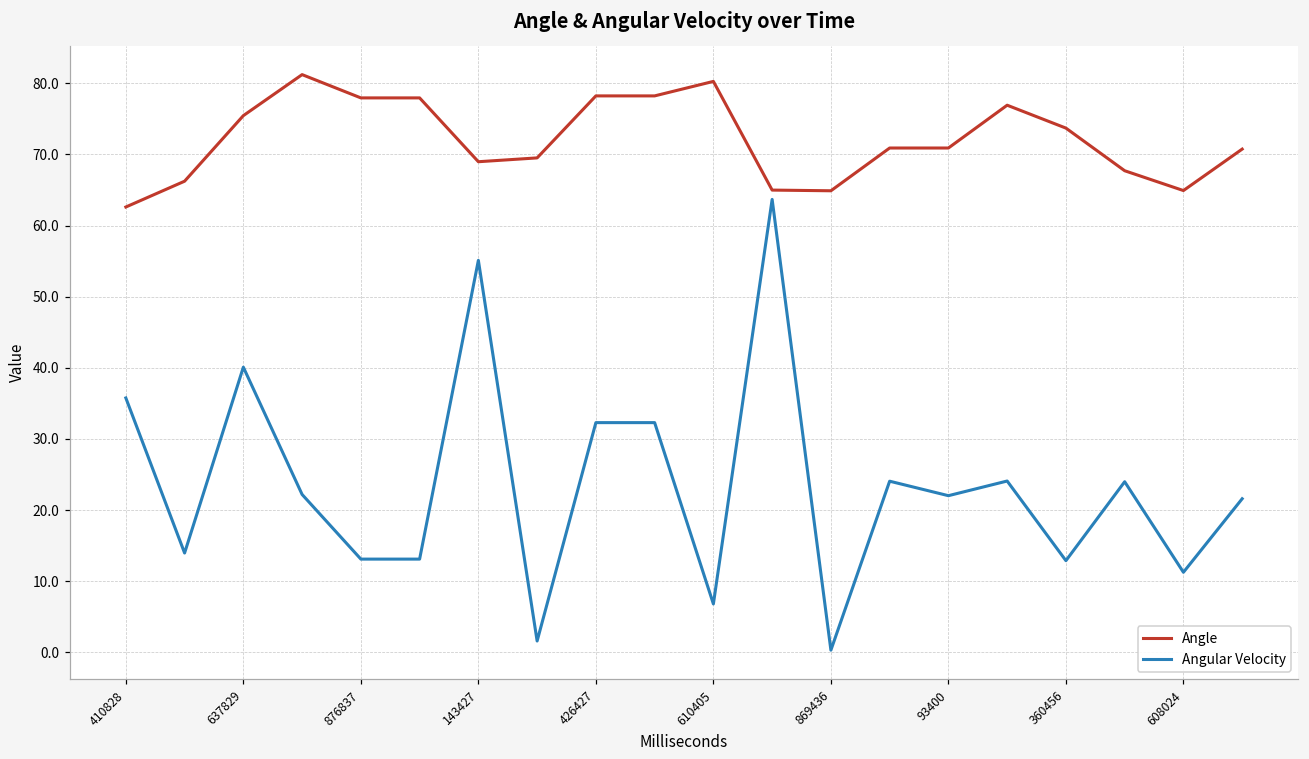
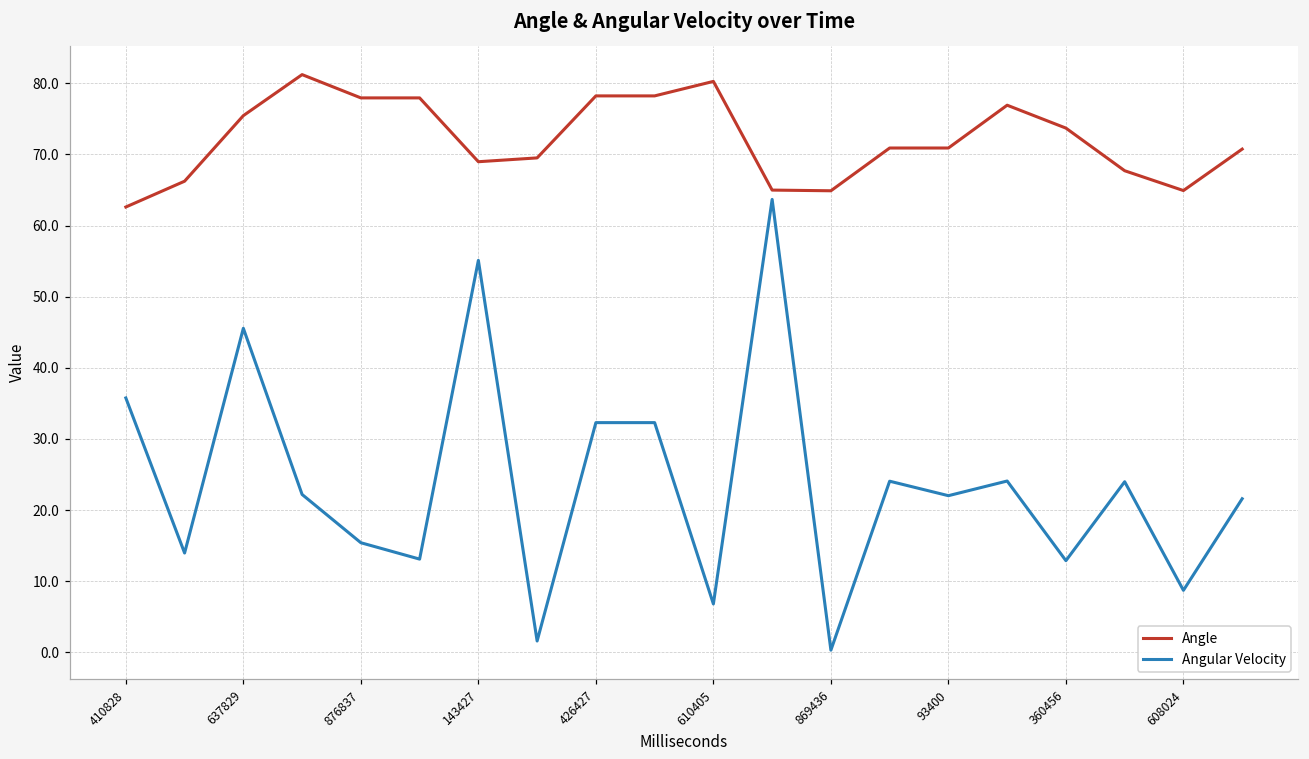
Angular Velocity, 637829: 40 -> 46
Angular Velocity, 876837: 13 -> 15
Angular Velocity, 608024: 11 -> 9
